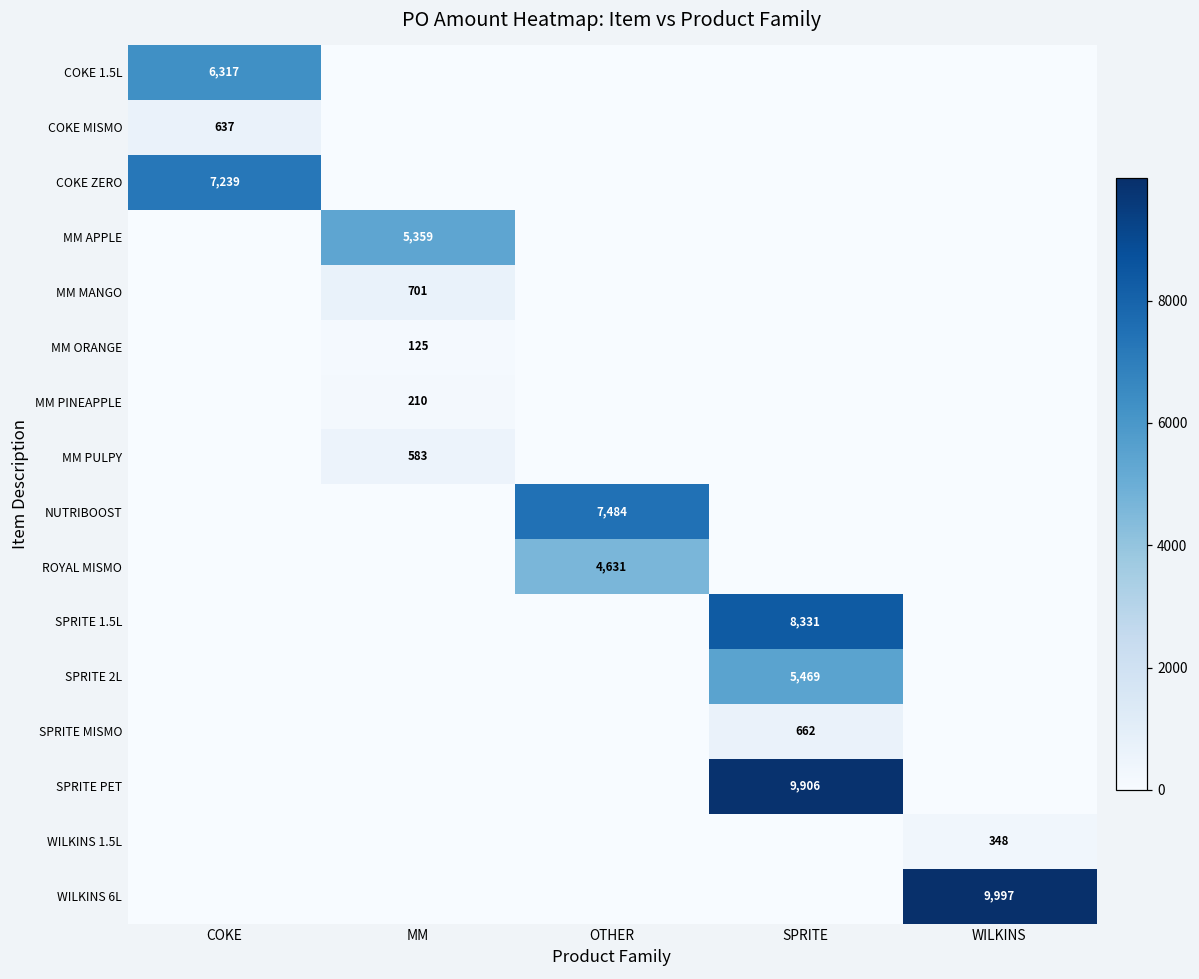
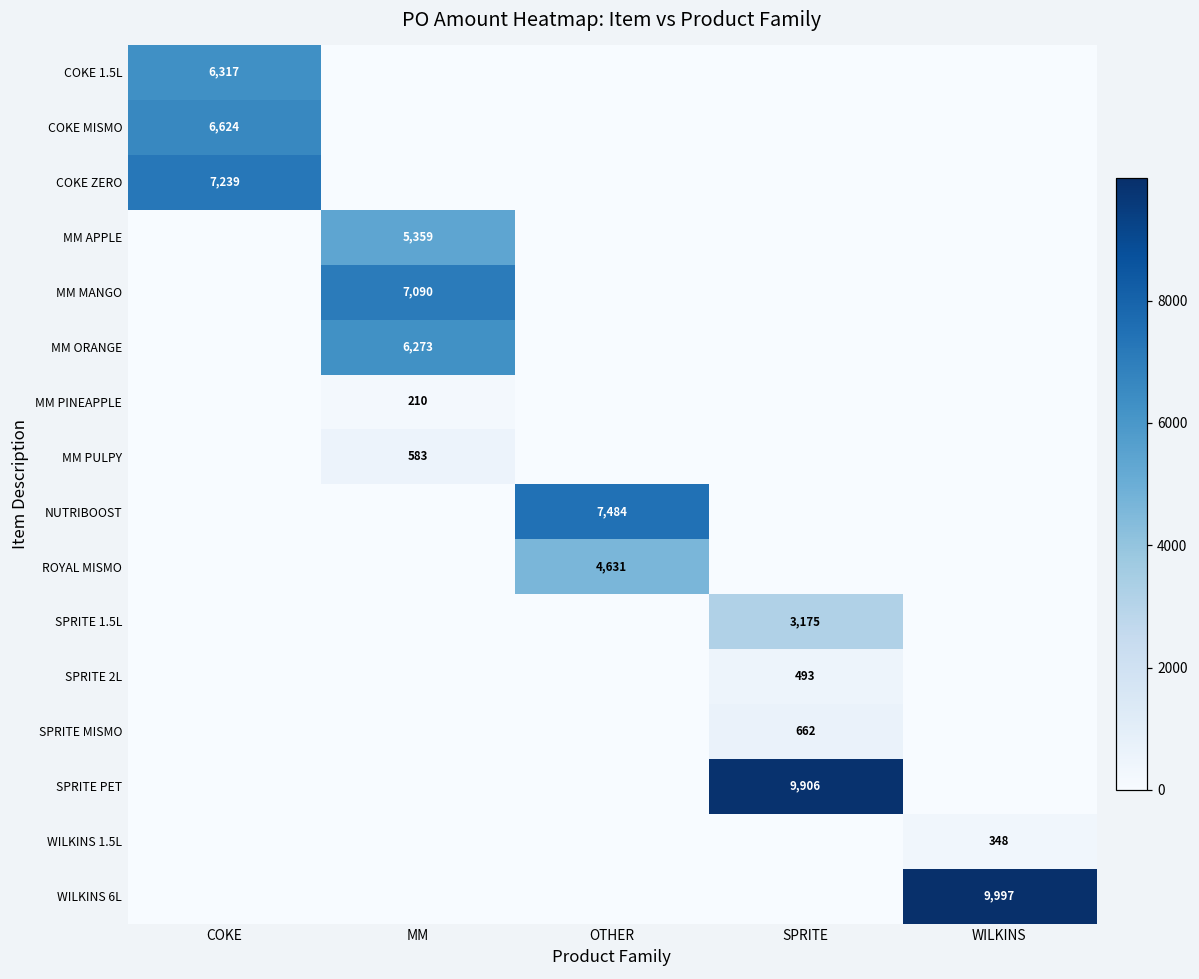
COKE MISMO, COKE: 637 -> 6,624
MM MANGO, MM: 701 -> 7,090
MM ORANGE, MM: 125 -> 6,273
SPRITE 1.5L, SPRITE: 8,331 -> 3,175
SPRITE 2L, SPRITE: 5,469 -> 493
